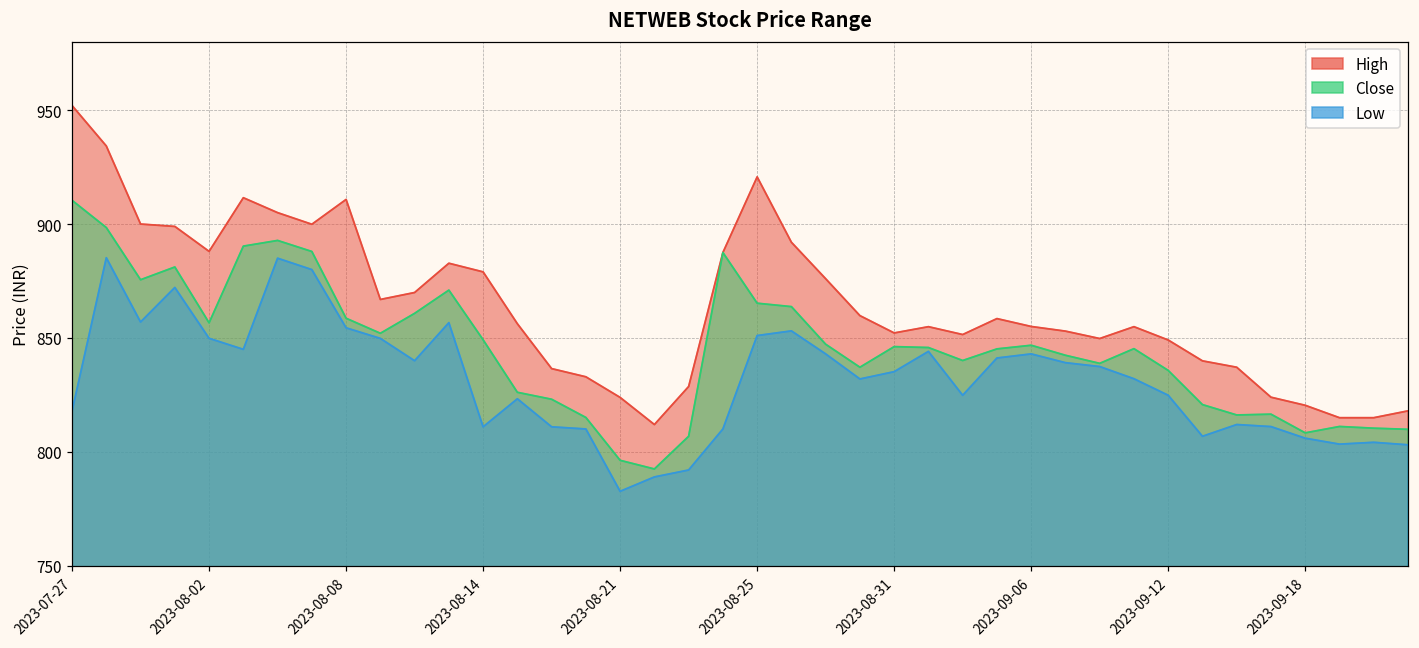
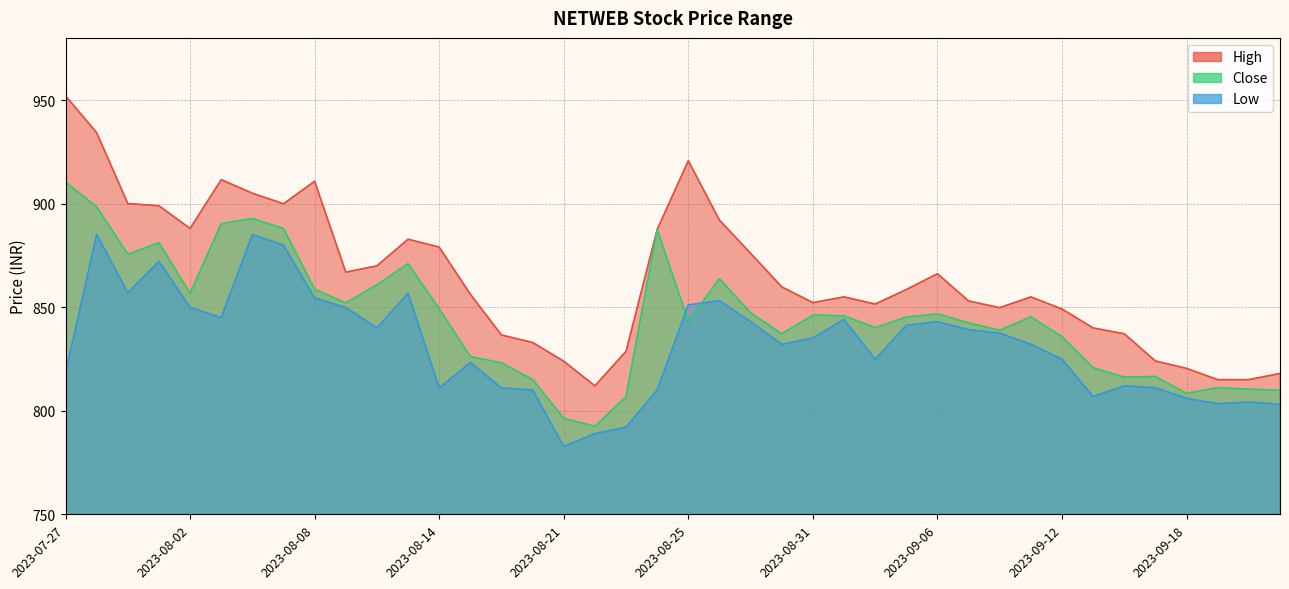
Close, 2023-08-25: 865 -> 843
High, 2023-09-06: 855 -> 866
